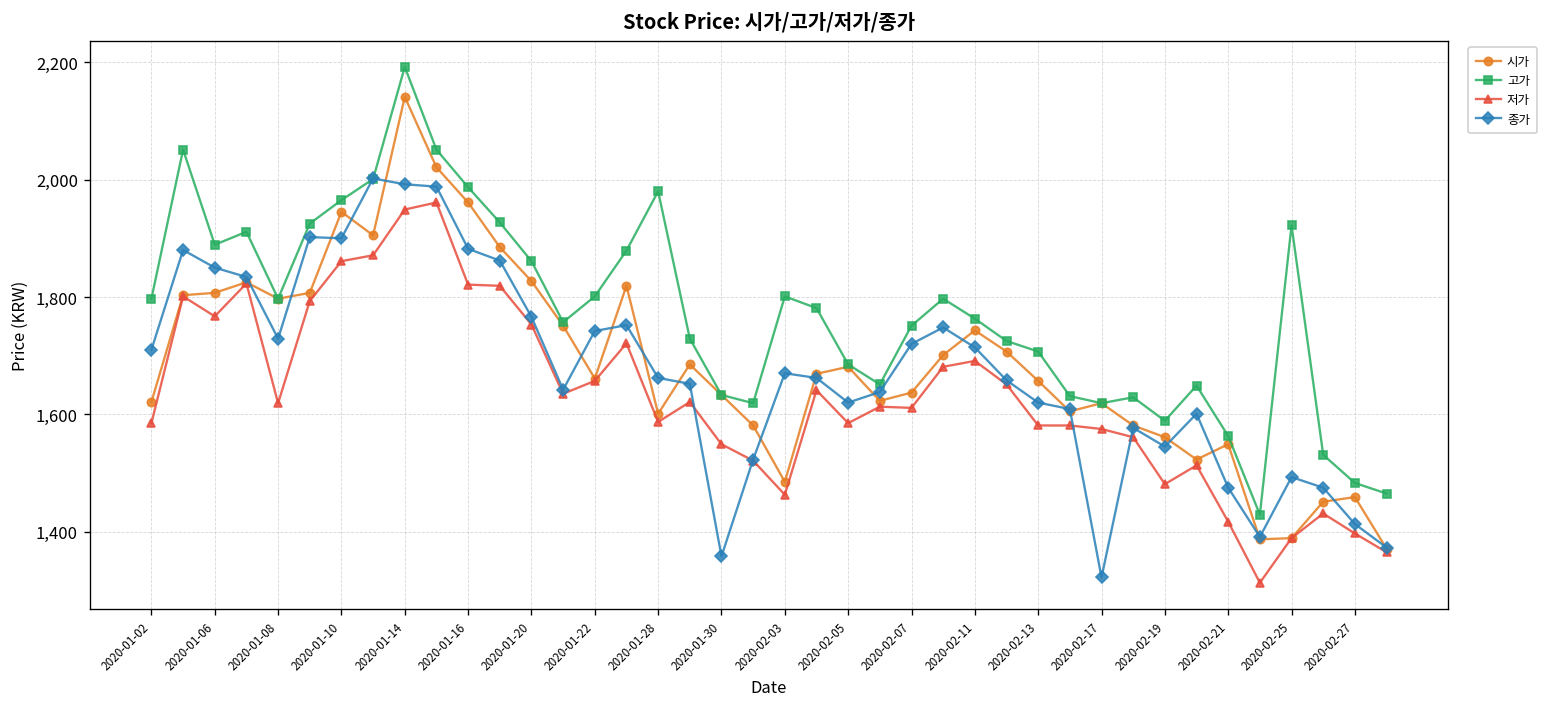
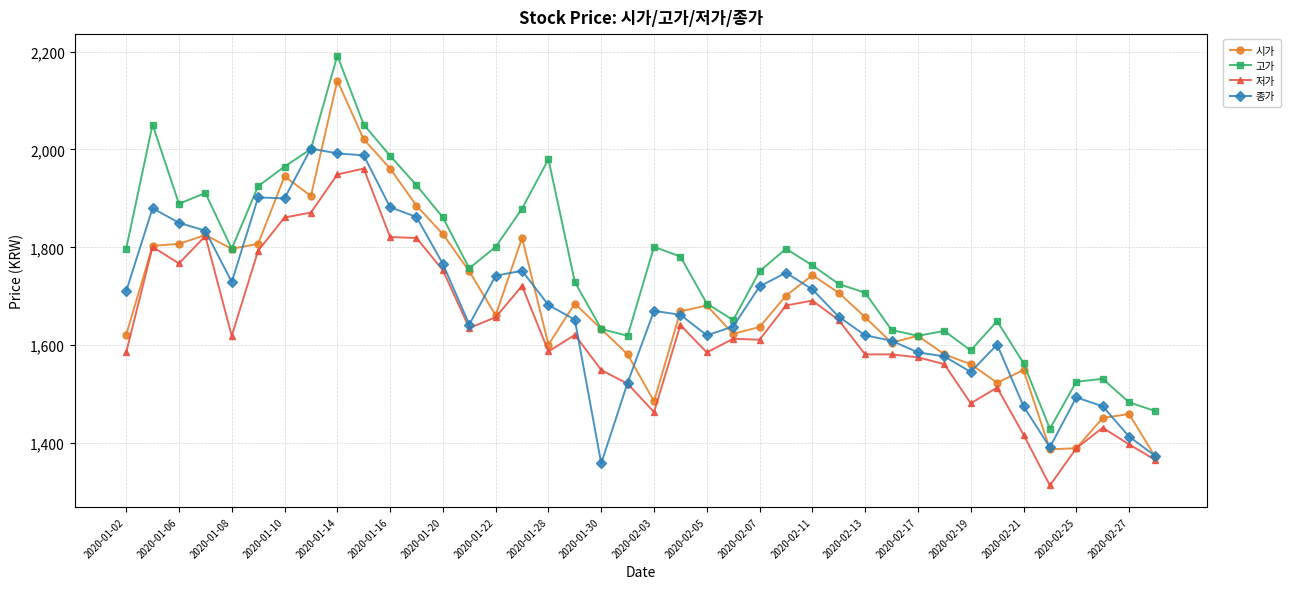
종가, 2020-01-28: 1,660 -> 1,680
종가, 2020-02-17: 1,320 -> 1,590
고가, 2020-02-25: 1,920 -> 1,530
